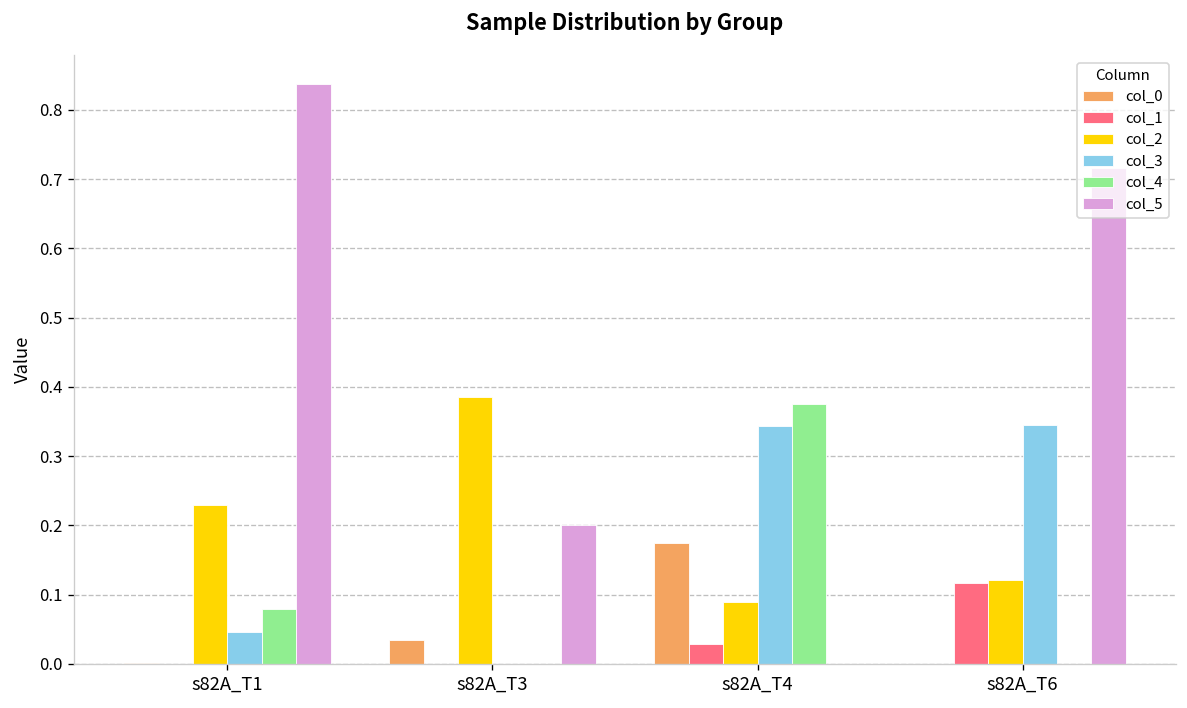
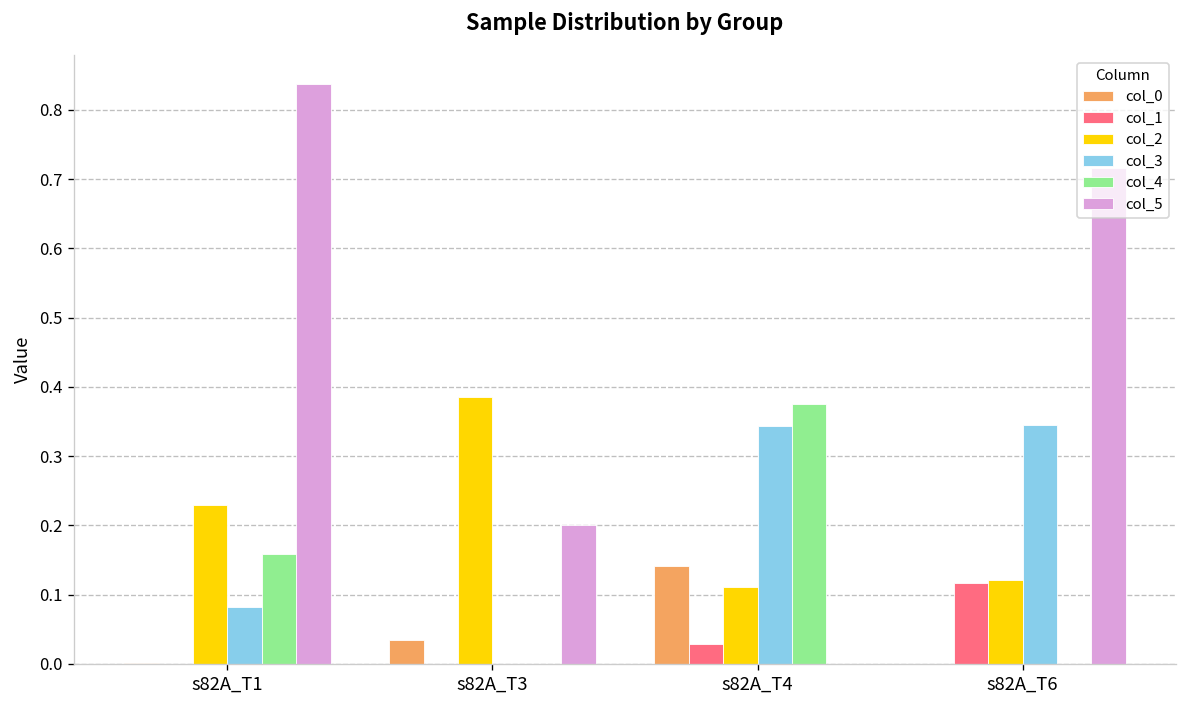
col_3, s82A_T1: 0.05 -> 0.08
col_4, s82A_T1: 0.08 -> 0.16
col_0, s82A_T4: 0.17 -> 0.14
col_2, s82A_T4: 0.09 -> 0.11
